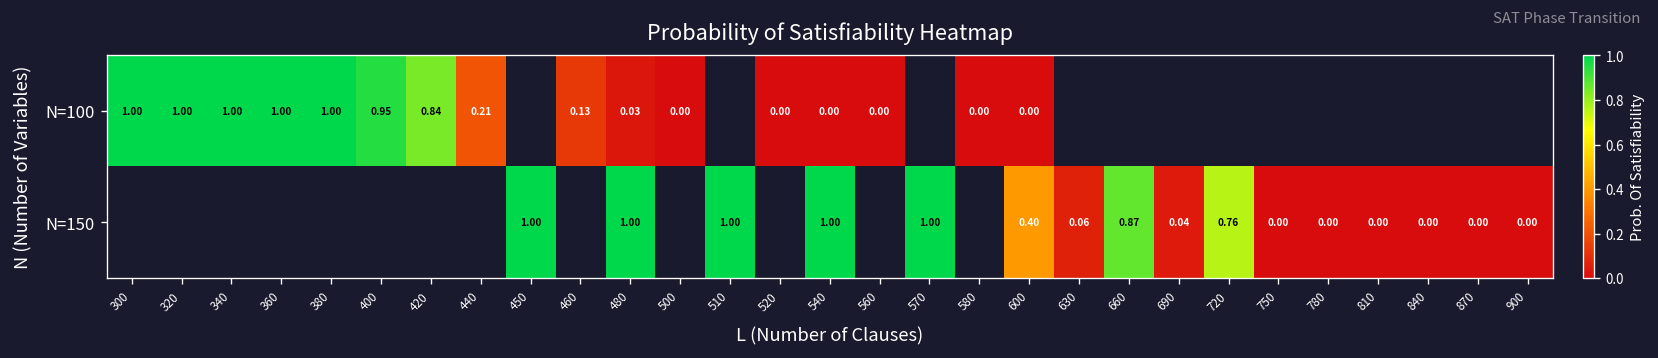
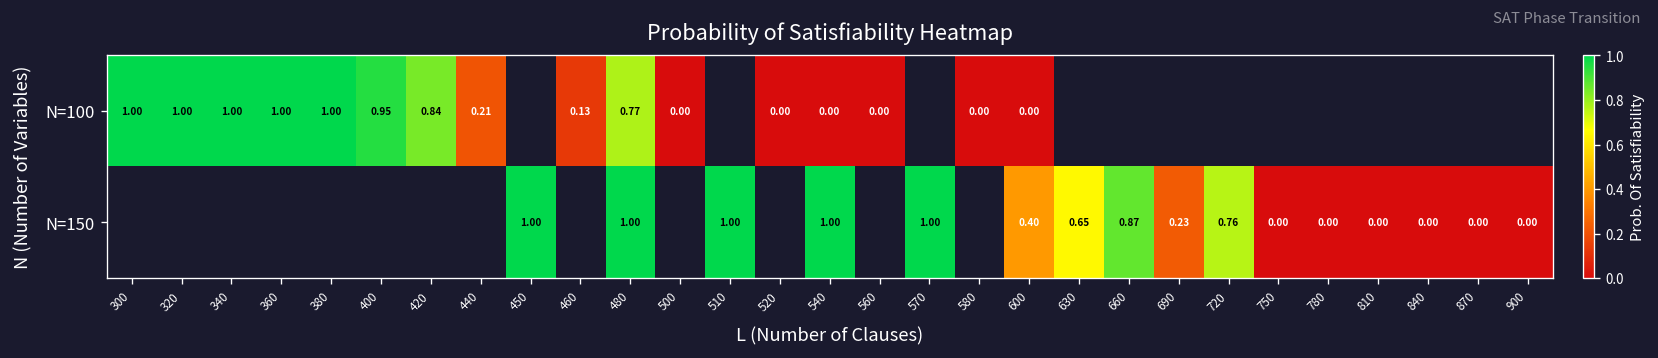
N=100, 480: 0.03 -> 0.77
N=150, 630: 0.06 -> 0.65
N=150, 690: 0.04 -> 0.23
